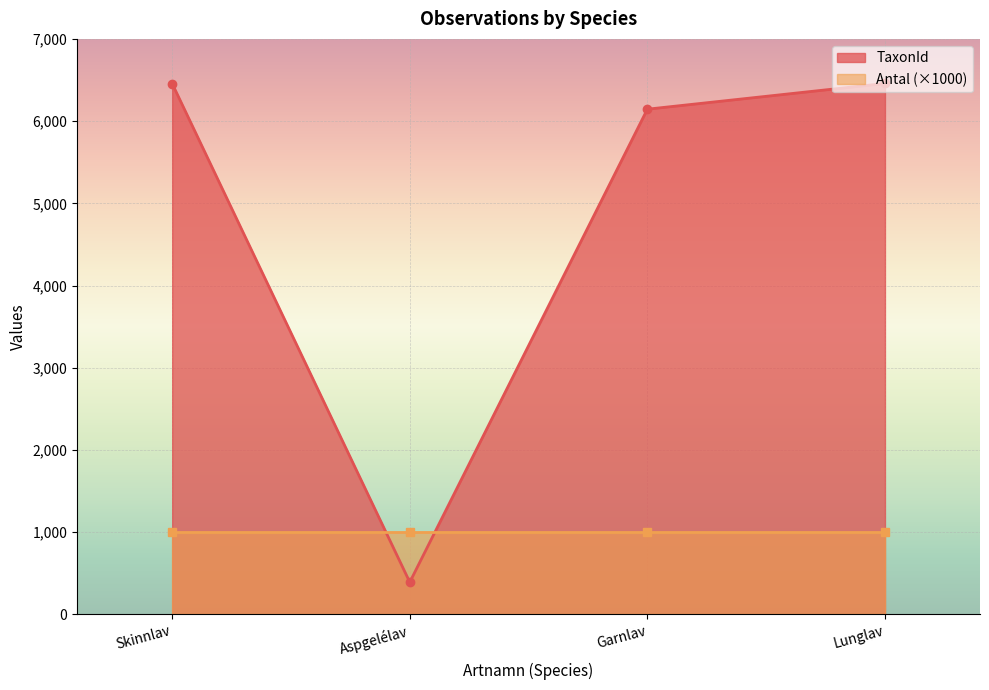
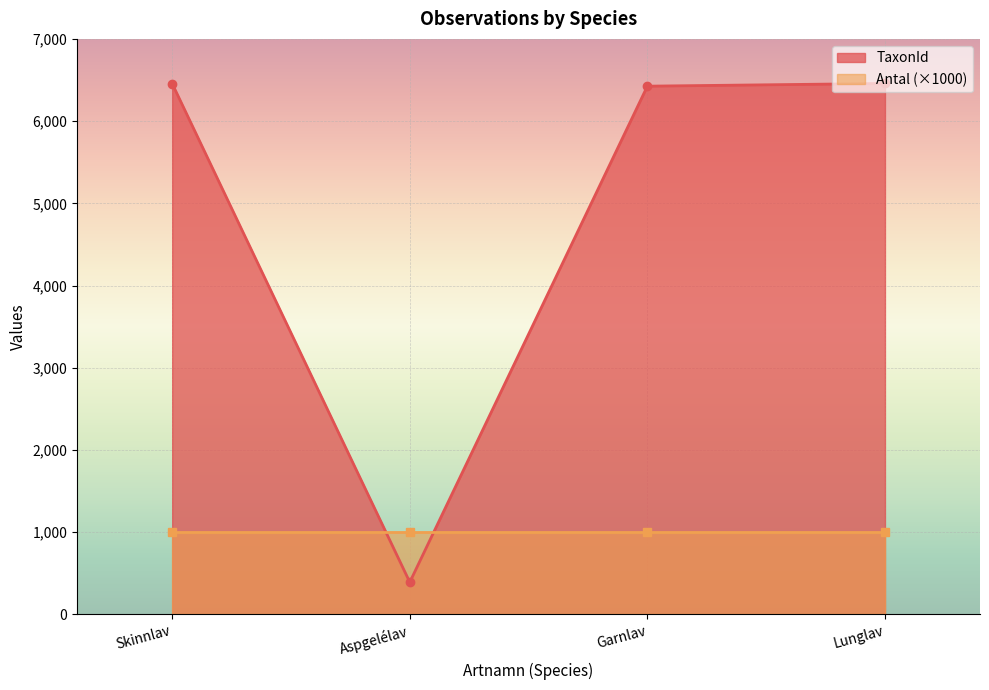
TaxonId, Garnlav: 6,100 -> 6,400
